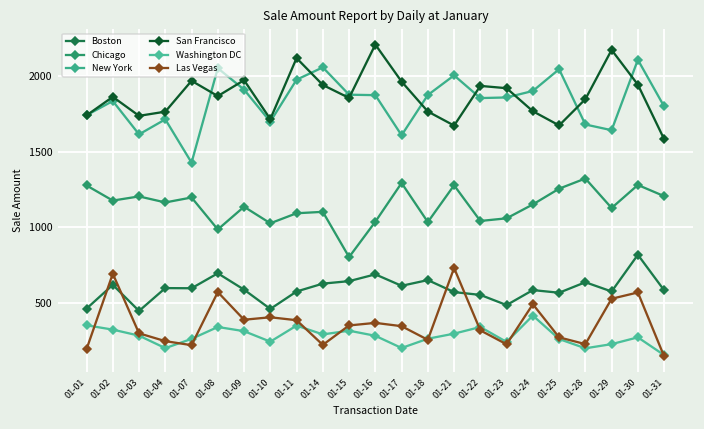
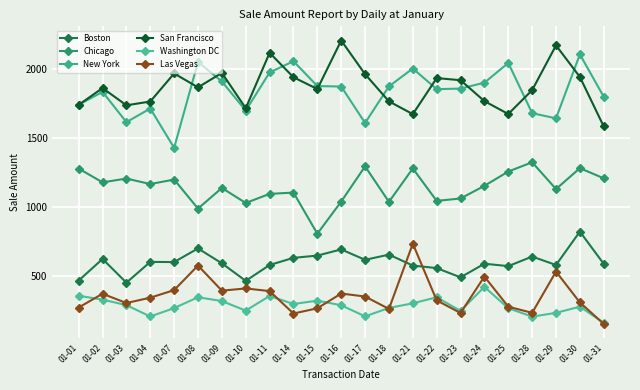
Las Vegas, 01-01: 200 -> 270
Las Vegas, 01-02: 700 -> 370
Las Vegas, 01-04: 250 -> 340
Las Vegas, 01-07: 220 -> 400
Las Vegas, 01-15: 350 -> 260
Las Vegas, 01-30: 570 -> 310
